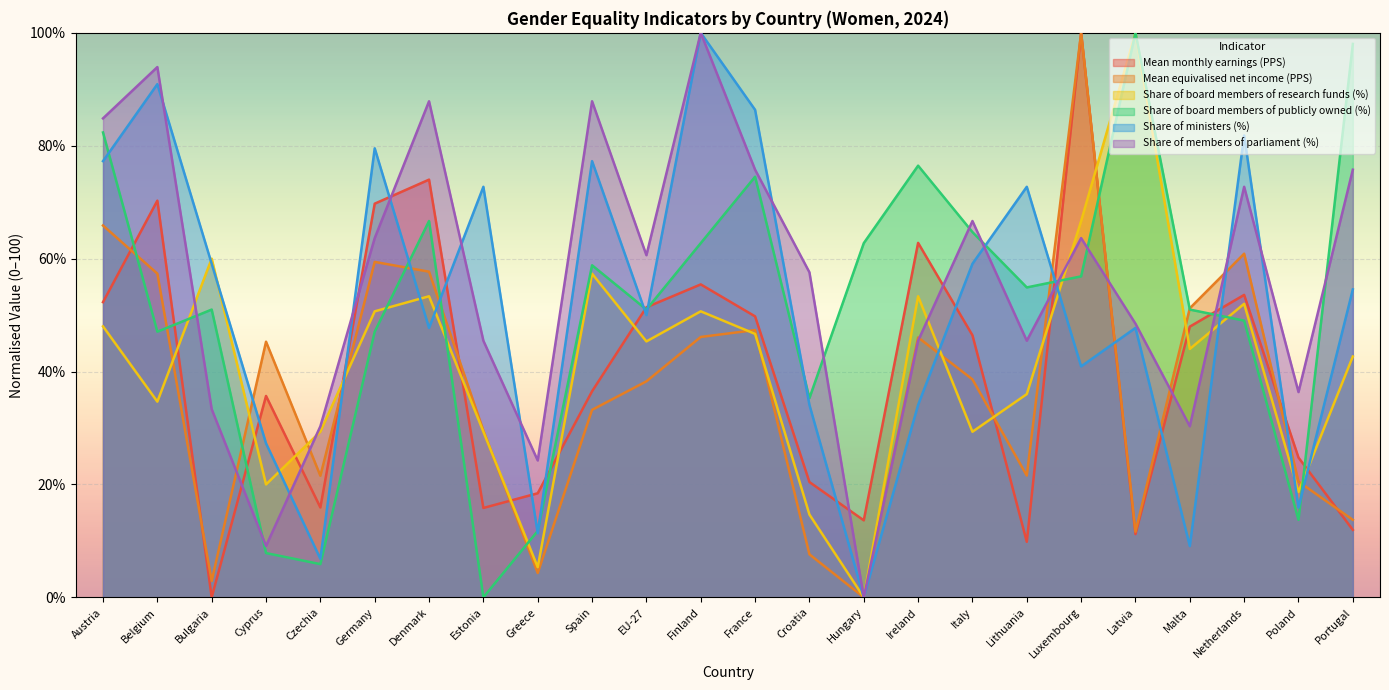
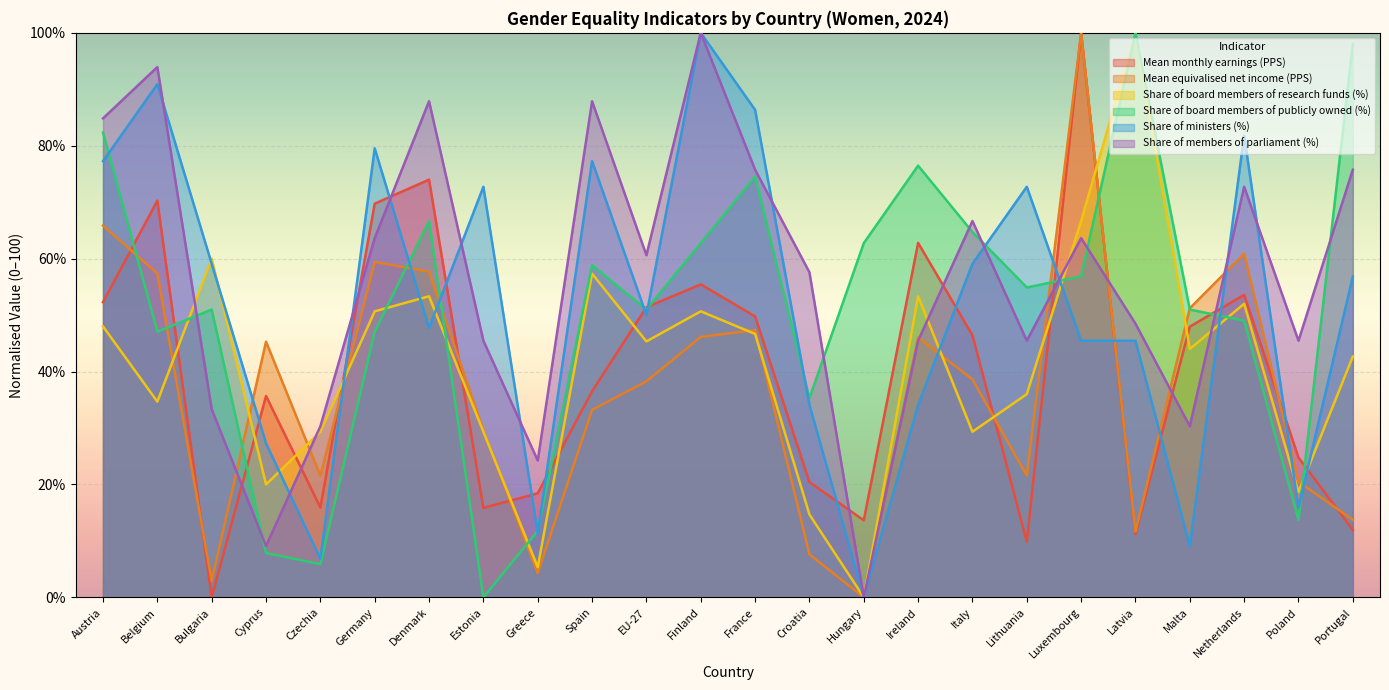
Share of ministers (%), Luxembourg: 41% -> 45%
Share of ministers (%), Latvia: 48% -> 45%
Share of members of parliament (%), Poland: 36% -> 45%
Share of ministers (%), Portugal: 55% -> 57%
